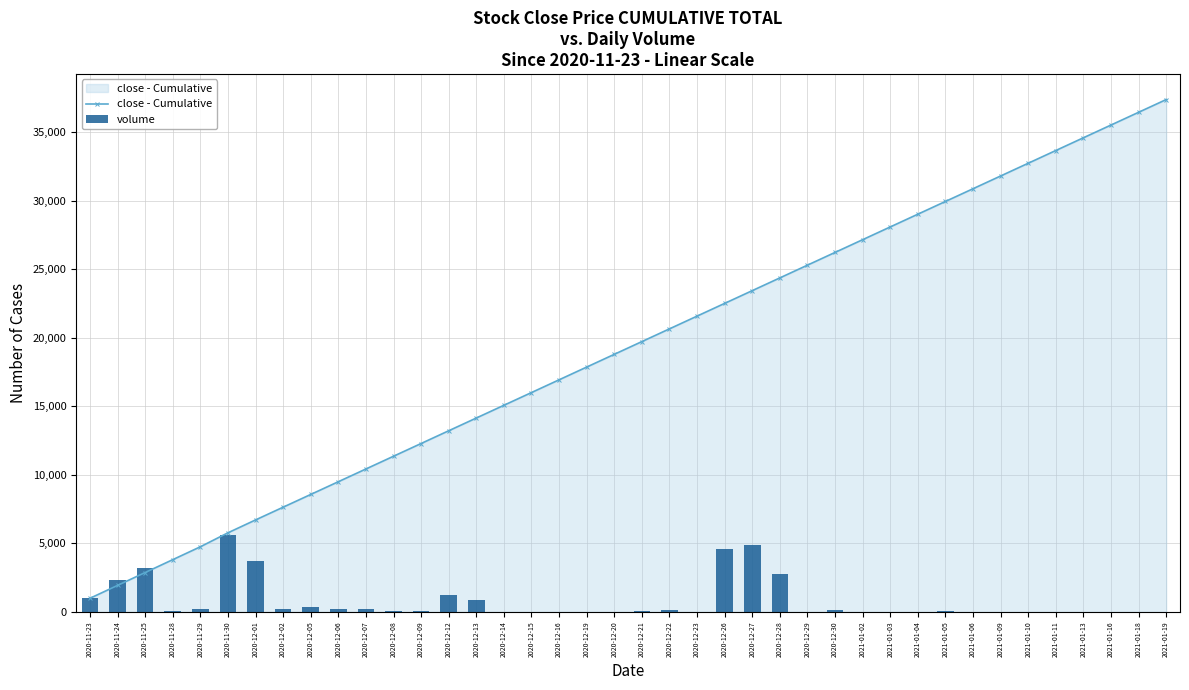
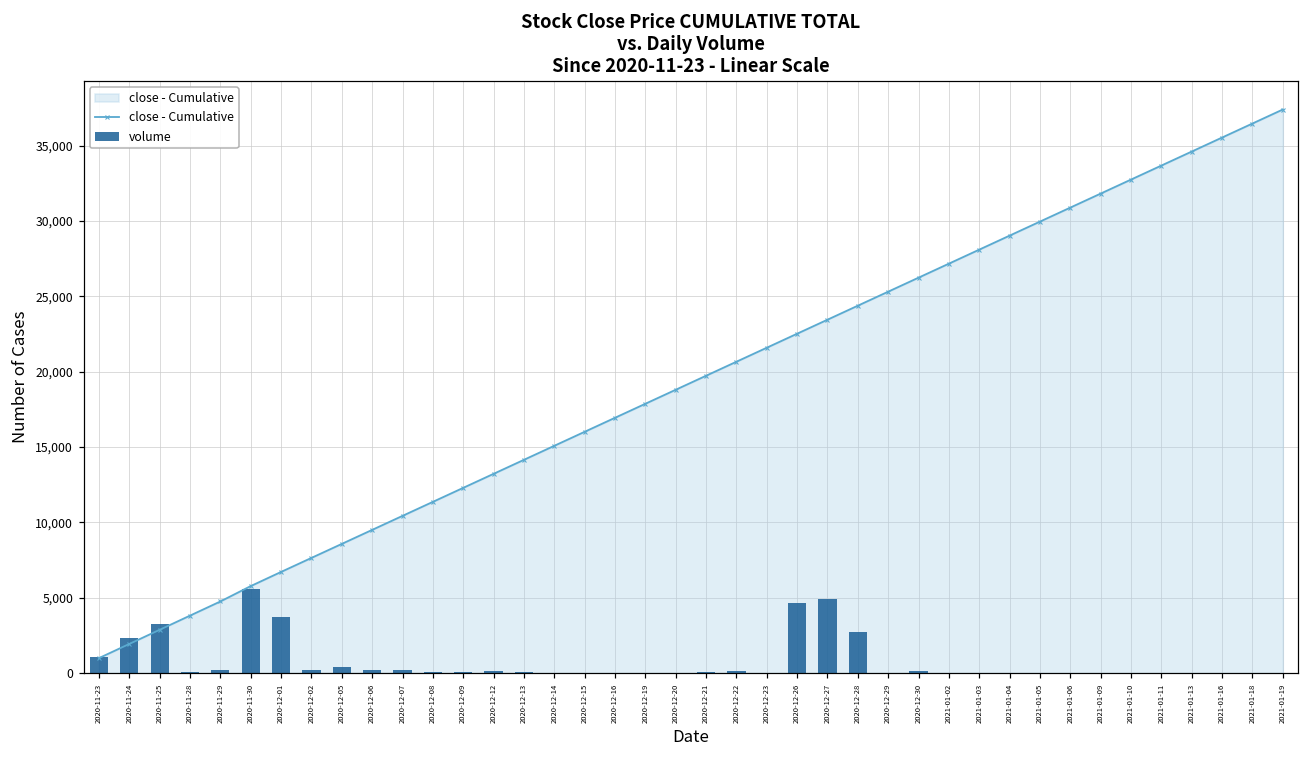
volume, 2020-12-12: 1,200 -> 100
volume, 2020-12-13: 800 -> 100
